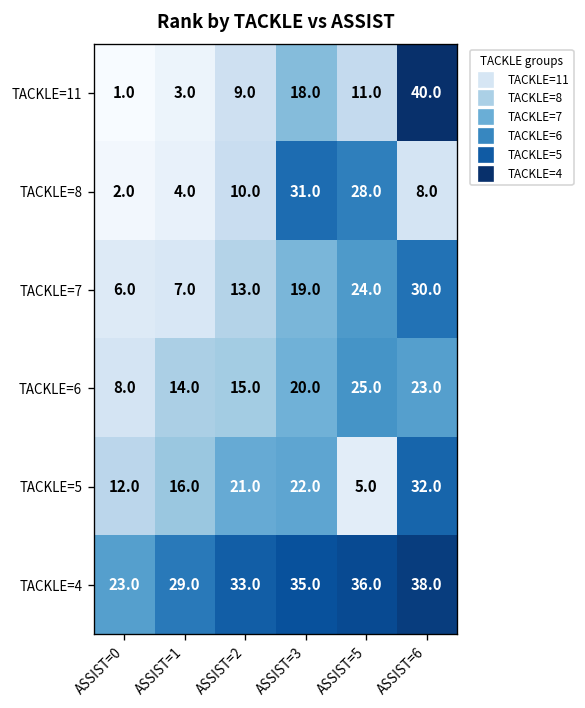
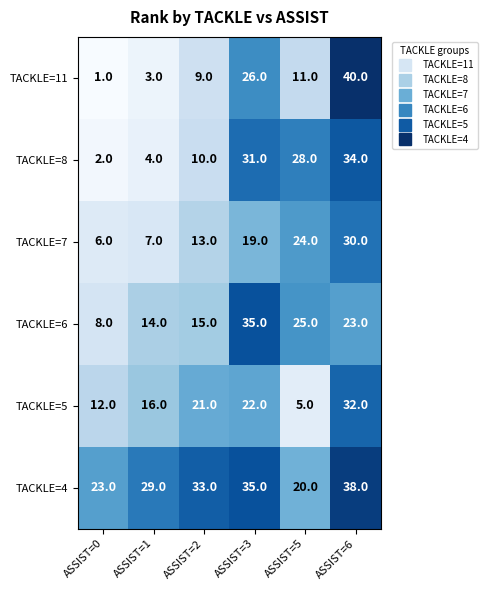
TACKLE=11, ASSIST=3: 18.0 -> 26.0
TACKLE=8, ASSIST=6: 8.0 -> 34.0
TACKLE=6, ASSIST=3: 20.0 -> 35.0
TACKLE=4, ASSIST=5: 36.0 -> 20.0
